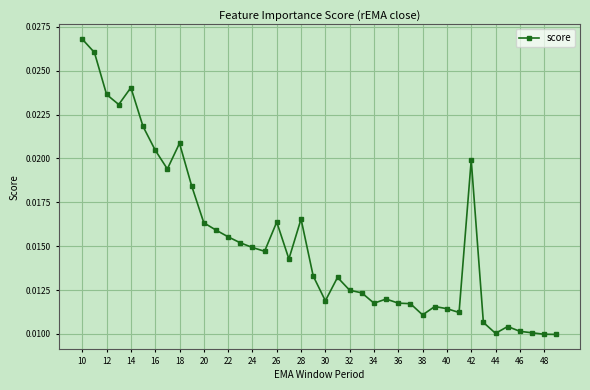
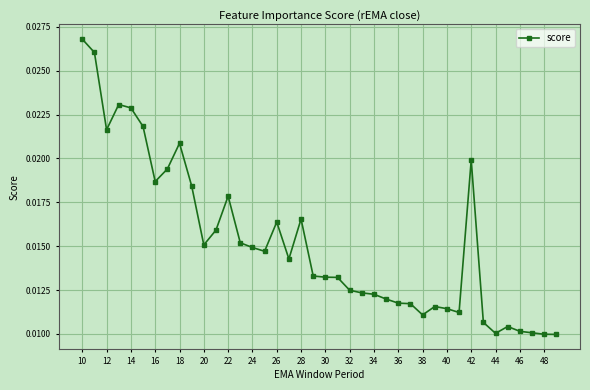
12: 0.0236 -> 0.0216
14: 0.0240 -> 0.0229
16: 0.0205 -> 0.0187
20: 0.0163 -> 0.0151
22: 0.0155 -> 0.0179
30: 0.0119 -> 0.0132
34: 0.0118 -> 0.0123
